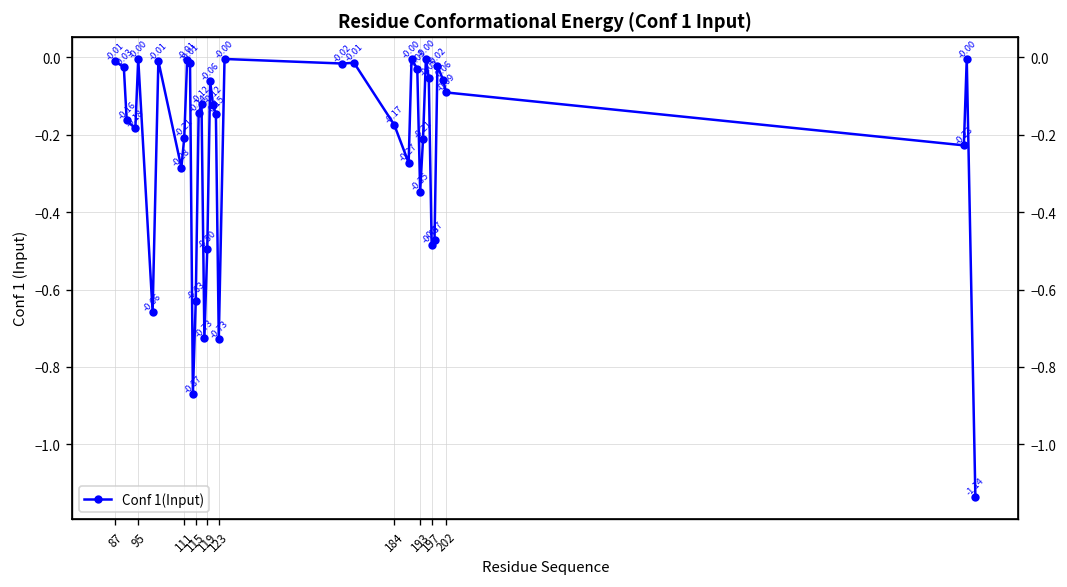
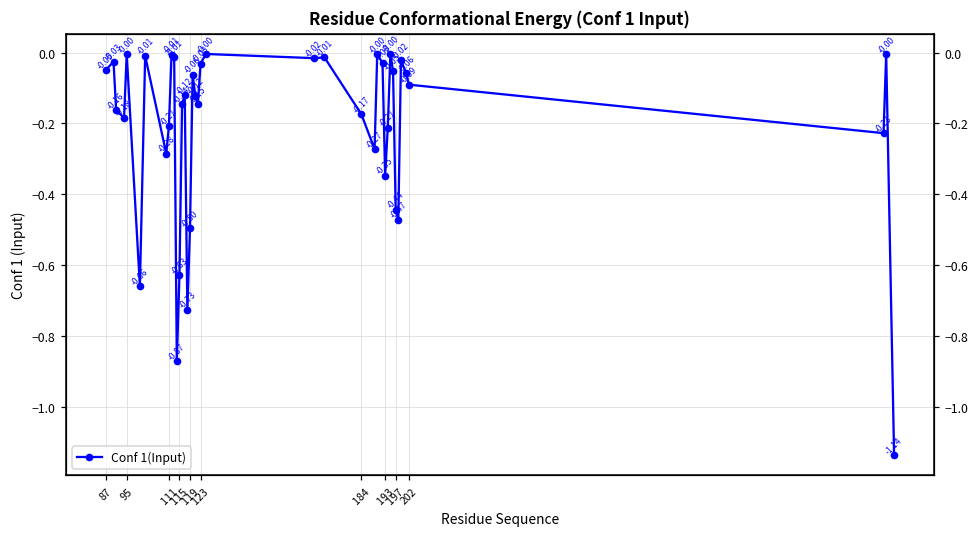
87: -0.01 -> -0.05
123: -0.73 -> -0.03
197: -0.48 -> -0.44
